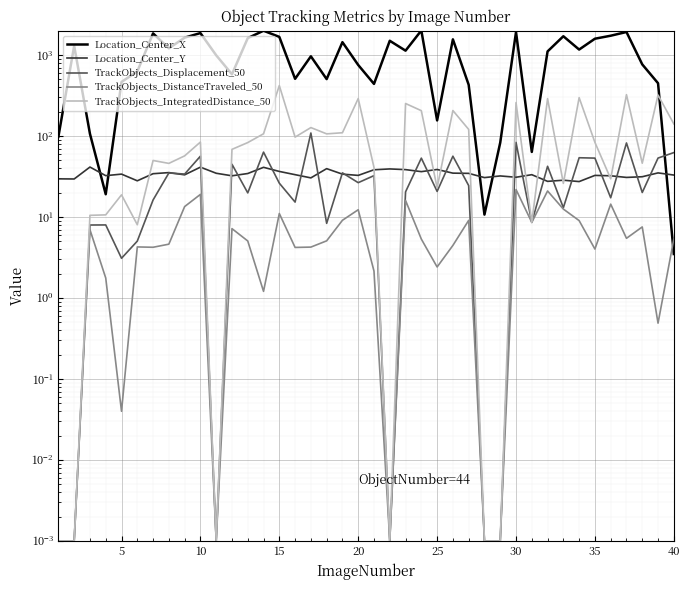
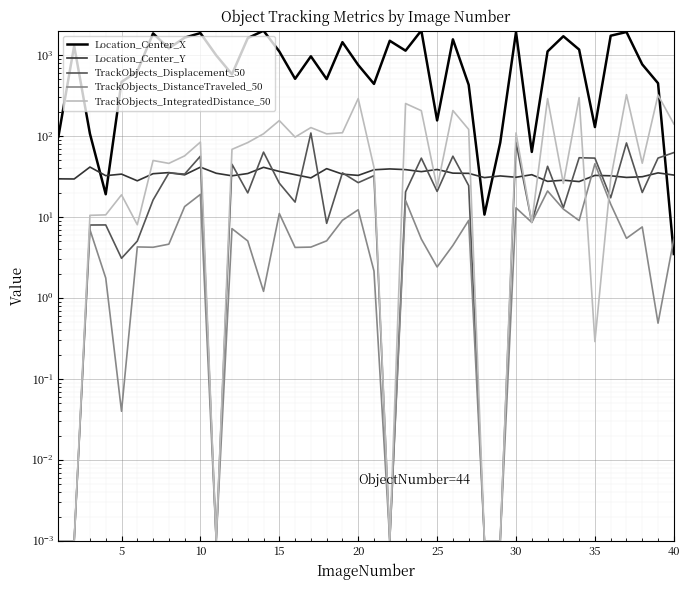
Location_Center_X, 15: 1700 -> 1100
TrackObjects_IntegratedDistance_50, 15: 400 -> 160
TrackObjects_DistanceTraveled_50, 30: 22 -> 13
TrackObjects_IntegratedDistance_50, 30: 260 -> 110
Location_Center_X, 35: 1600 -> 130
TrackObjects_DistanceTraveled_50, 35: 4 -> 50
TrackObjects_IntegratedDistance_50, 35: 80 -> 0.29
